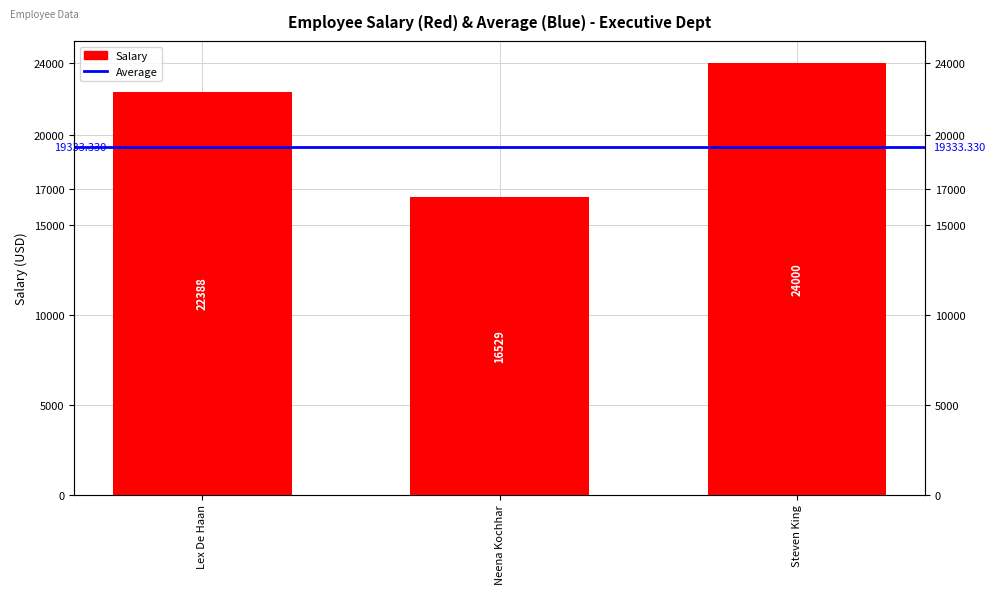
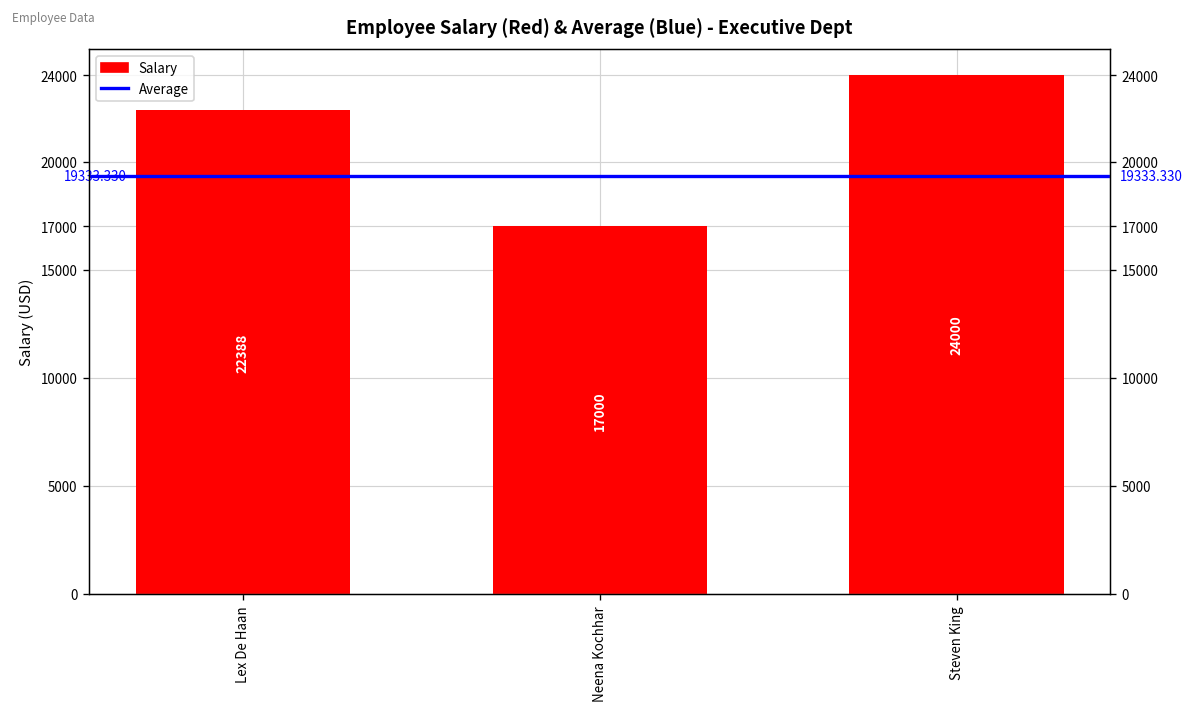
Neena Kochhar: 16529 -> 17000
